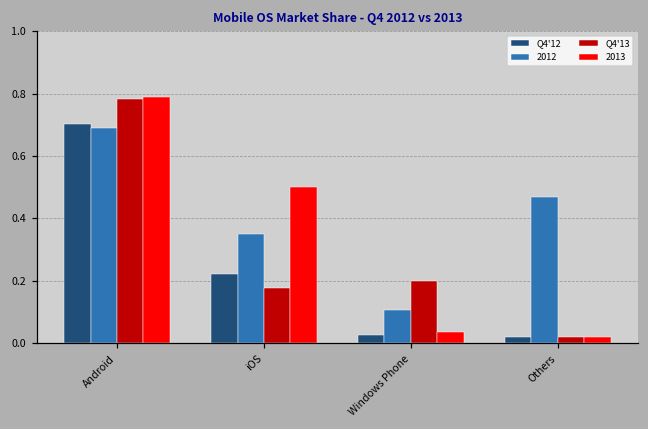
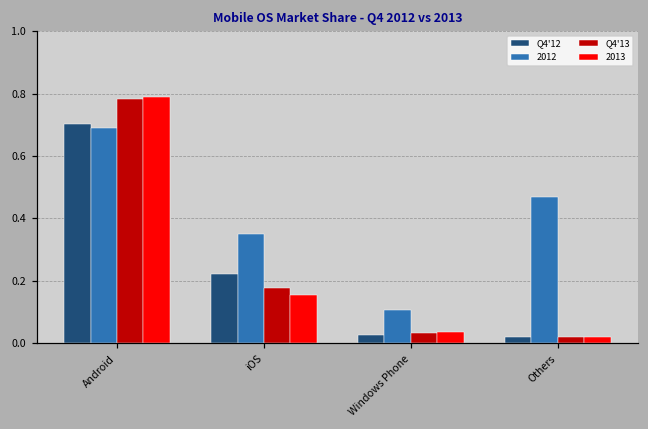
2013, iOS: 0.50 -> 0.16
Q4'13, Windows Phone: 0.20 -> 0.03
